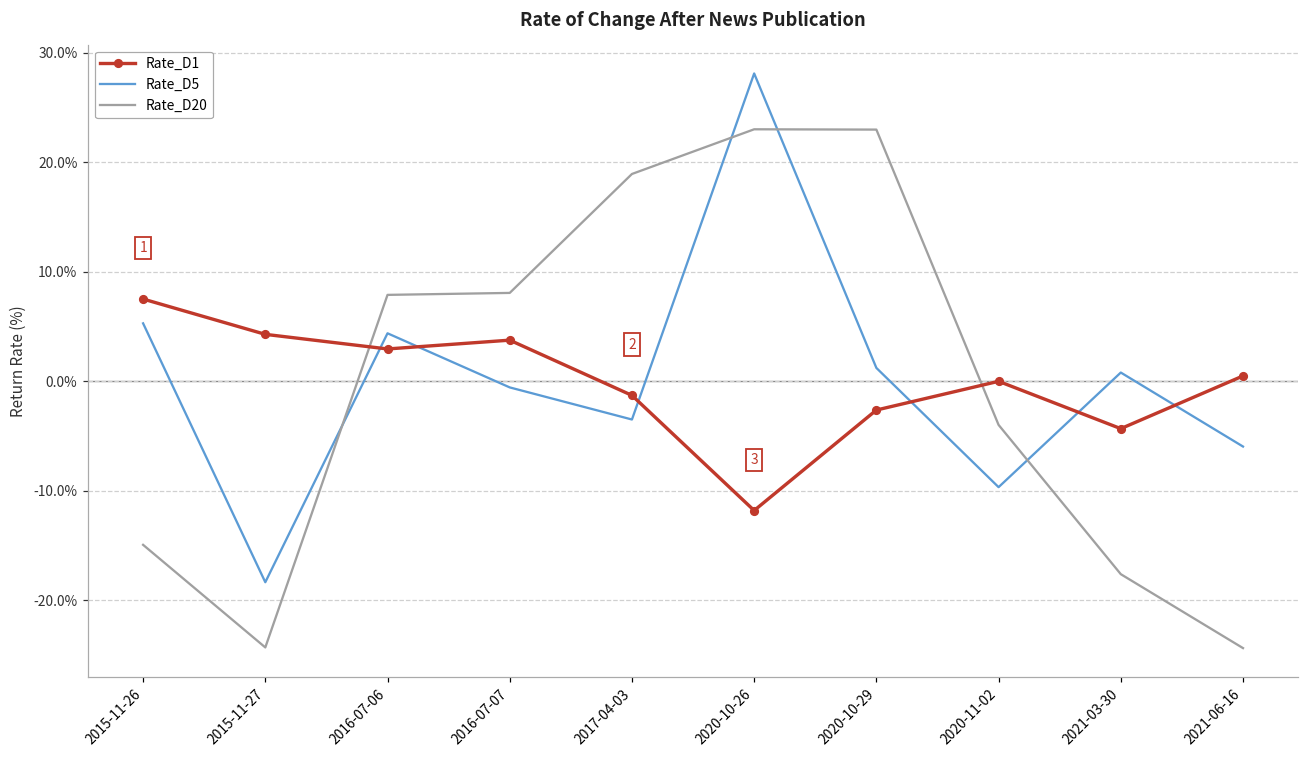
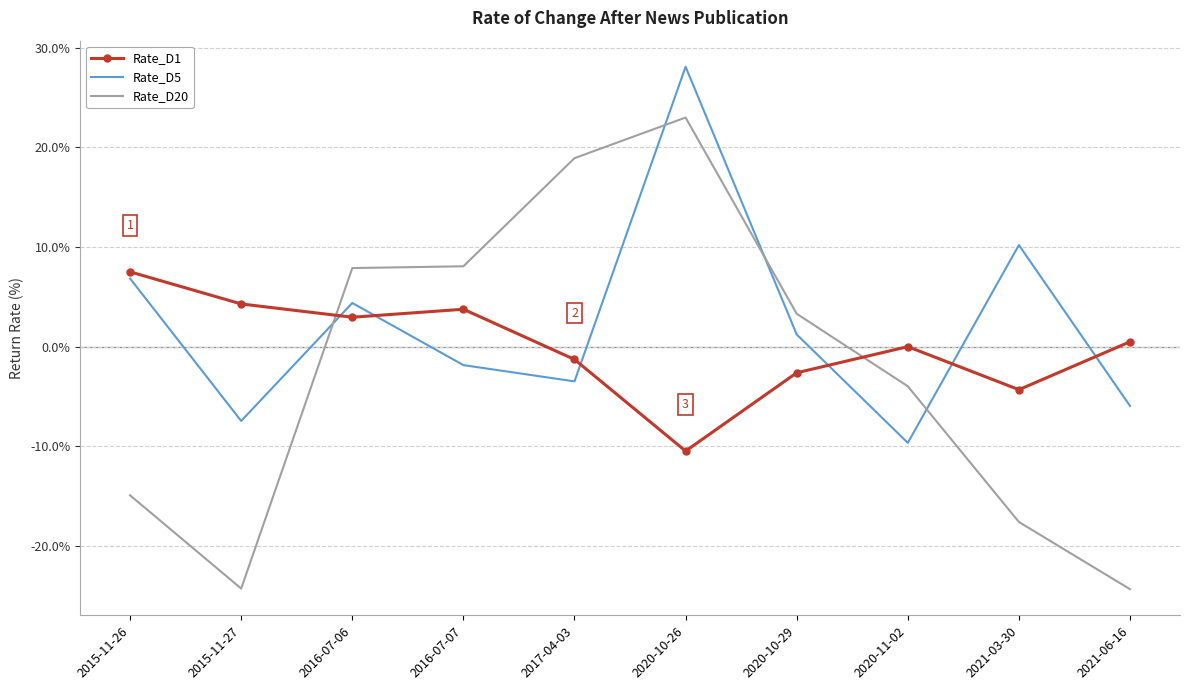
Rate_D5, 2015-11-26: 5% -> 7%
Rate_D5, 2015-11-27: -18% -> -7%
Rate_D5, 2016-07-07: -1% -> -2%
Rate_D1, 2020-10-26: -12% -> -10%
Rate_D20, 2020-10-29: 23% -> 3%
Rate_D5, 2021-03-30: 1% -> 10%
